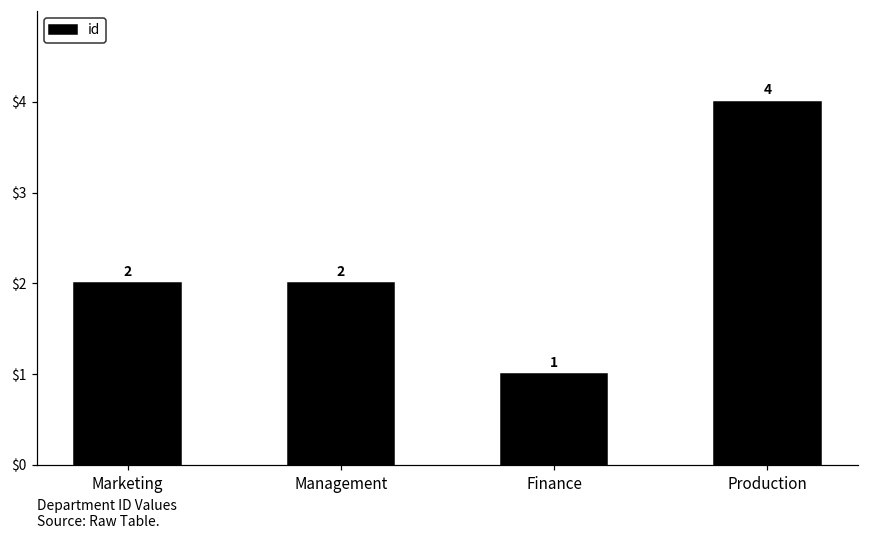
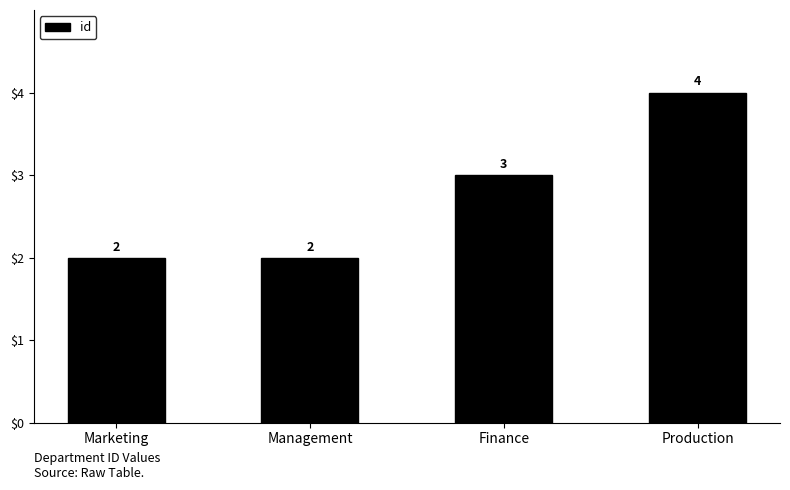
Finance: 1 -> 3
